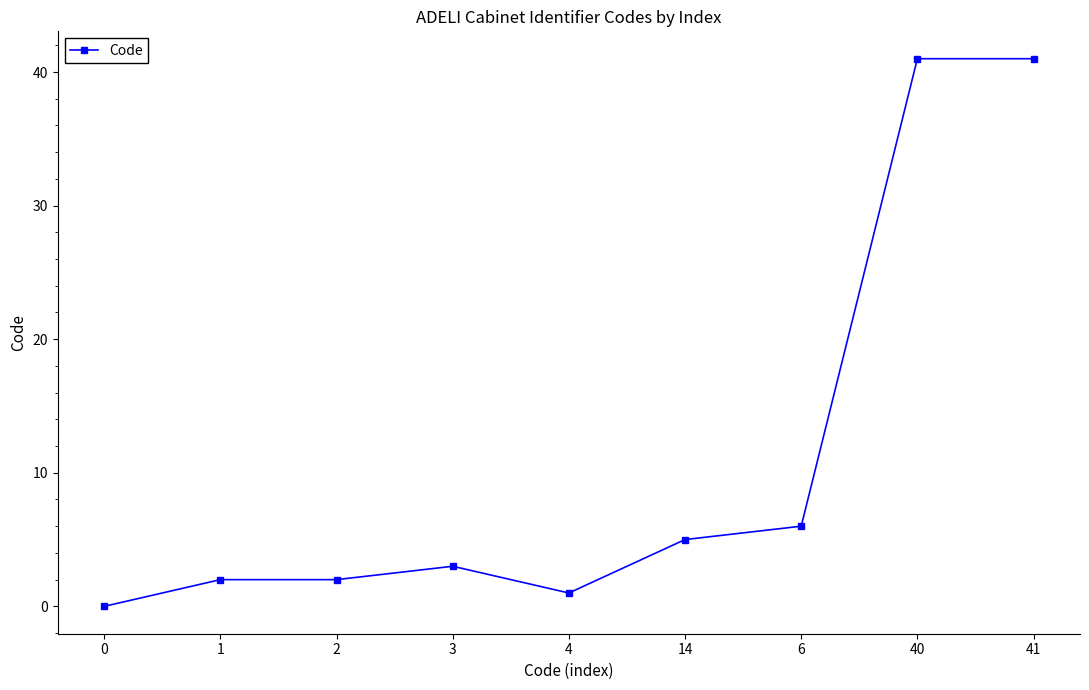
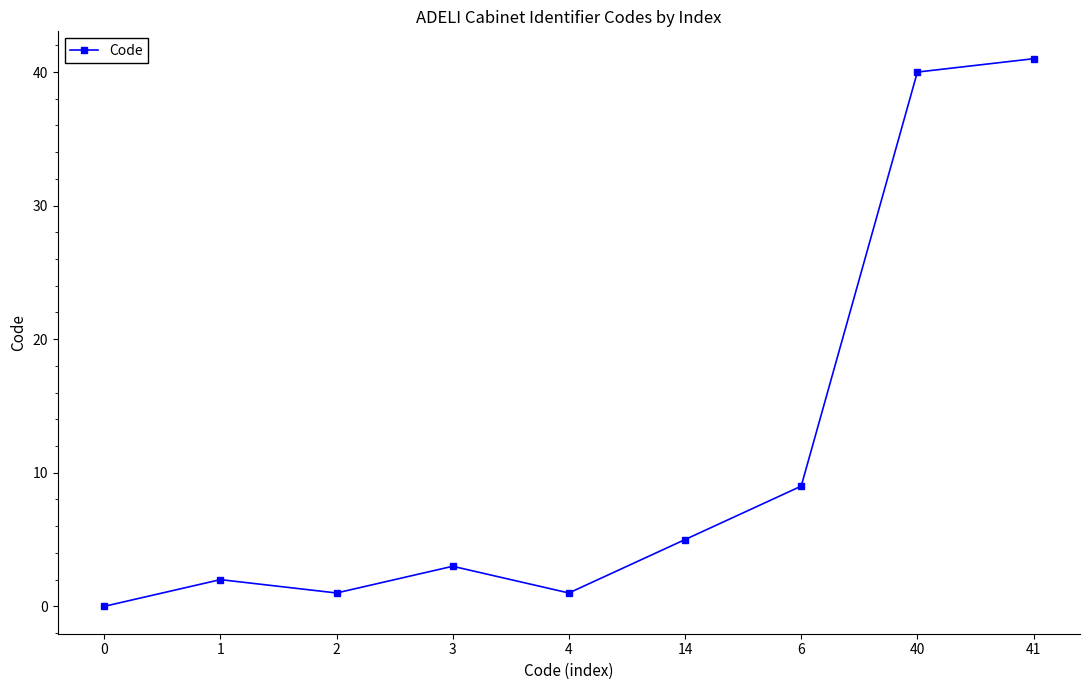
2: 2 -> 1
6: 6 -> 9
40: 41 -> 40
